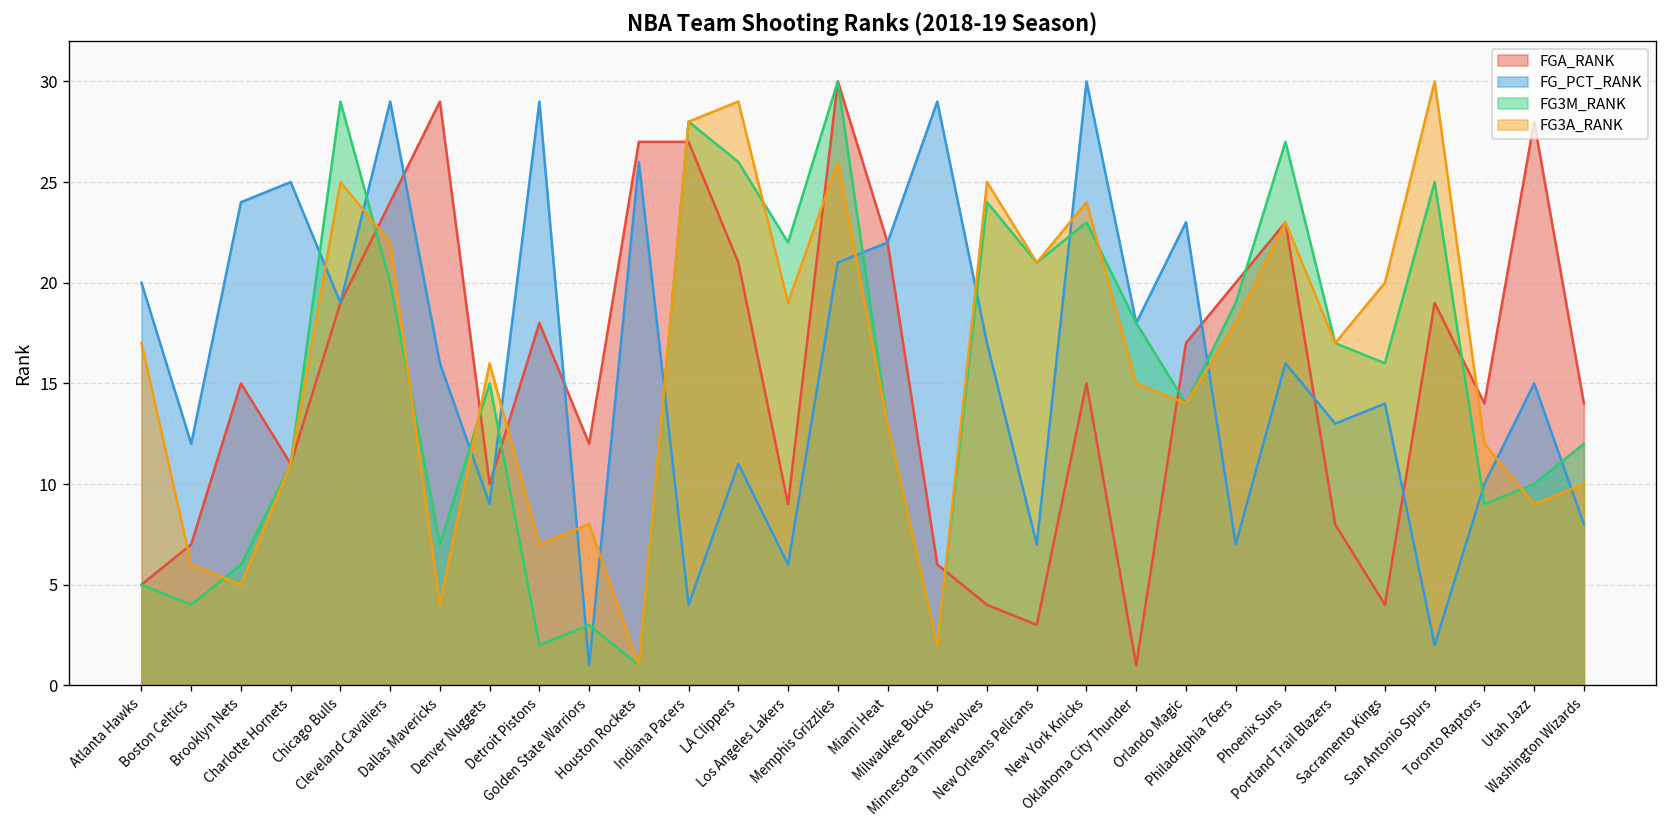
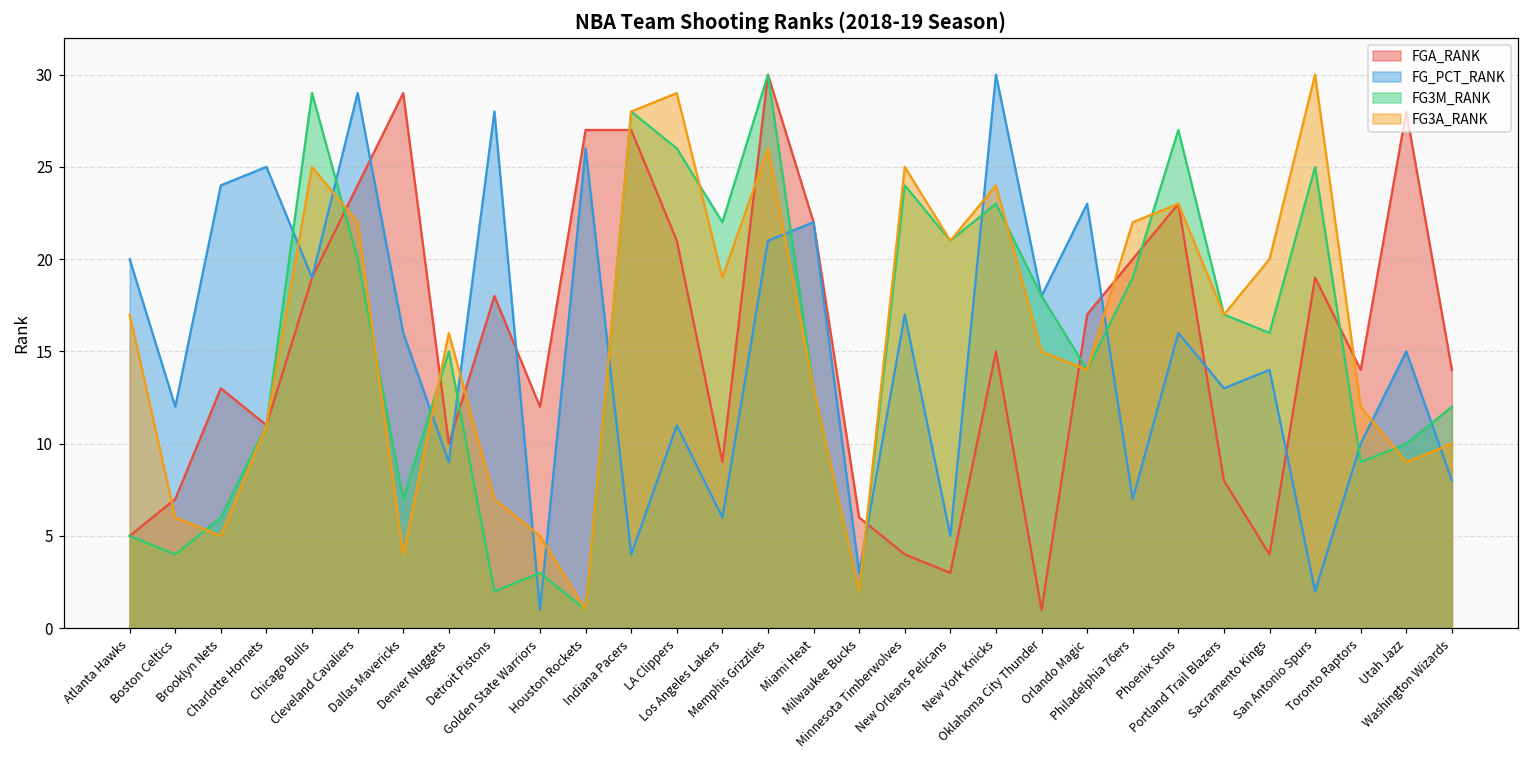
FGA_RANK, Brooklyn Nets: 15 -> 13
FG_PCT_RANK, Detroit Pistons: 29 -> 28
FG3A_RANK, Golden State Warriors: 8 -> 5
FG_PCT_RANK, Milwaukee Bucks: 29 -> 3
FG_PCT_RANK, New Orleans Pelicans: 7 -> 5
FG3A_RANK, Philadelphia 76ers: 18 -> 22
